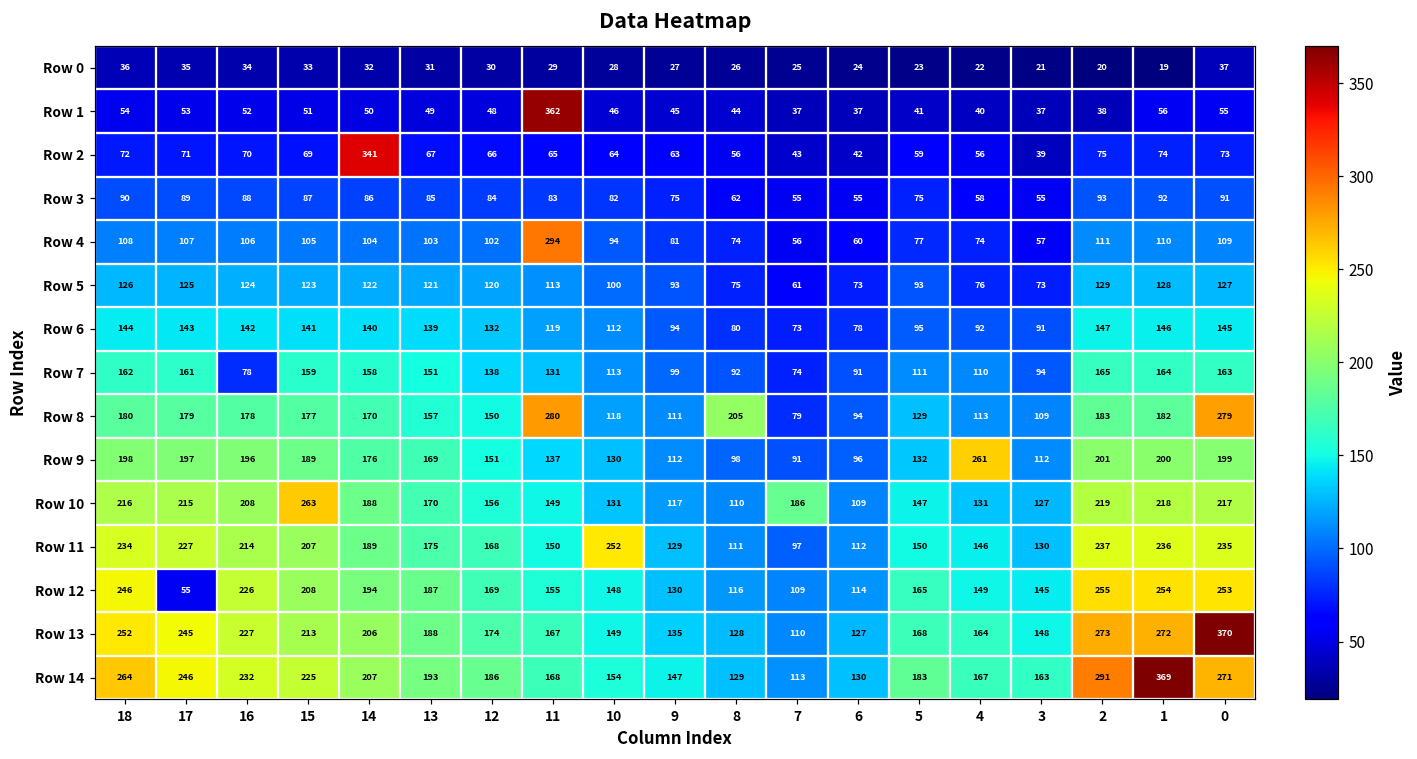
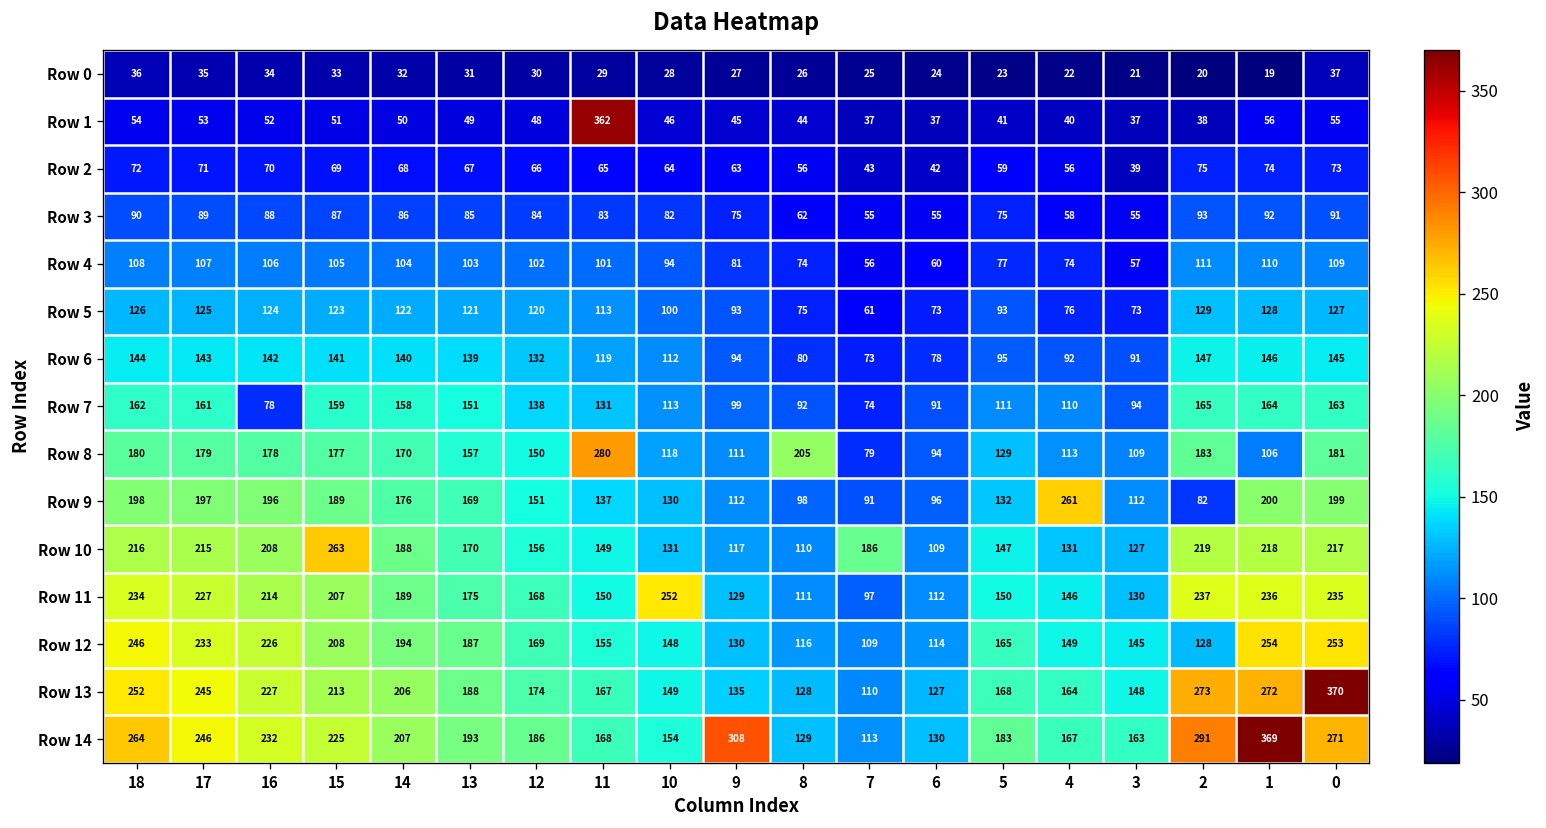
Row 2, 14: 341 -> 68
Row 4, 11: 294 -> 101
Row 8, 1: 182 -> 106
Row 8, 0: 279 -> 181
Row 9, 2: 201 -> 82
Row 12, 17: 55 -> 233
Row 12, 2: 255 -> 128
Row 14, 9: 147 -> 308
